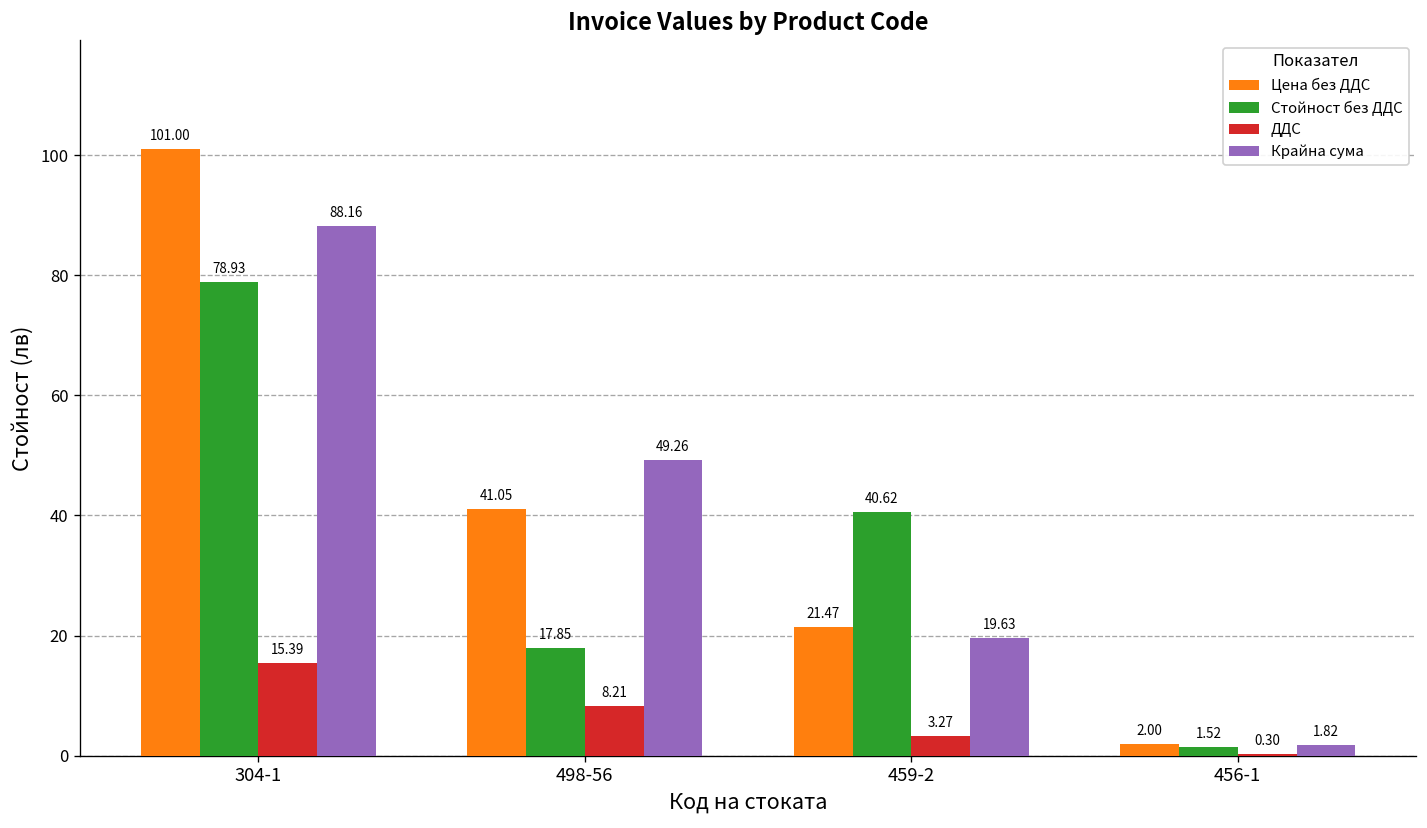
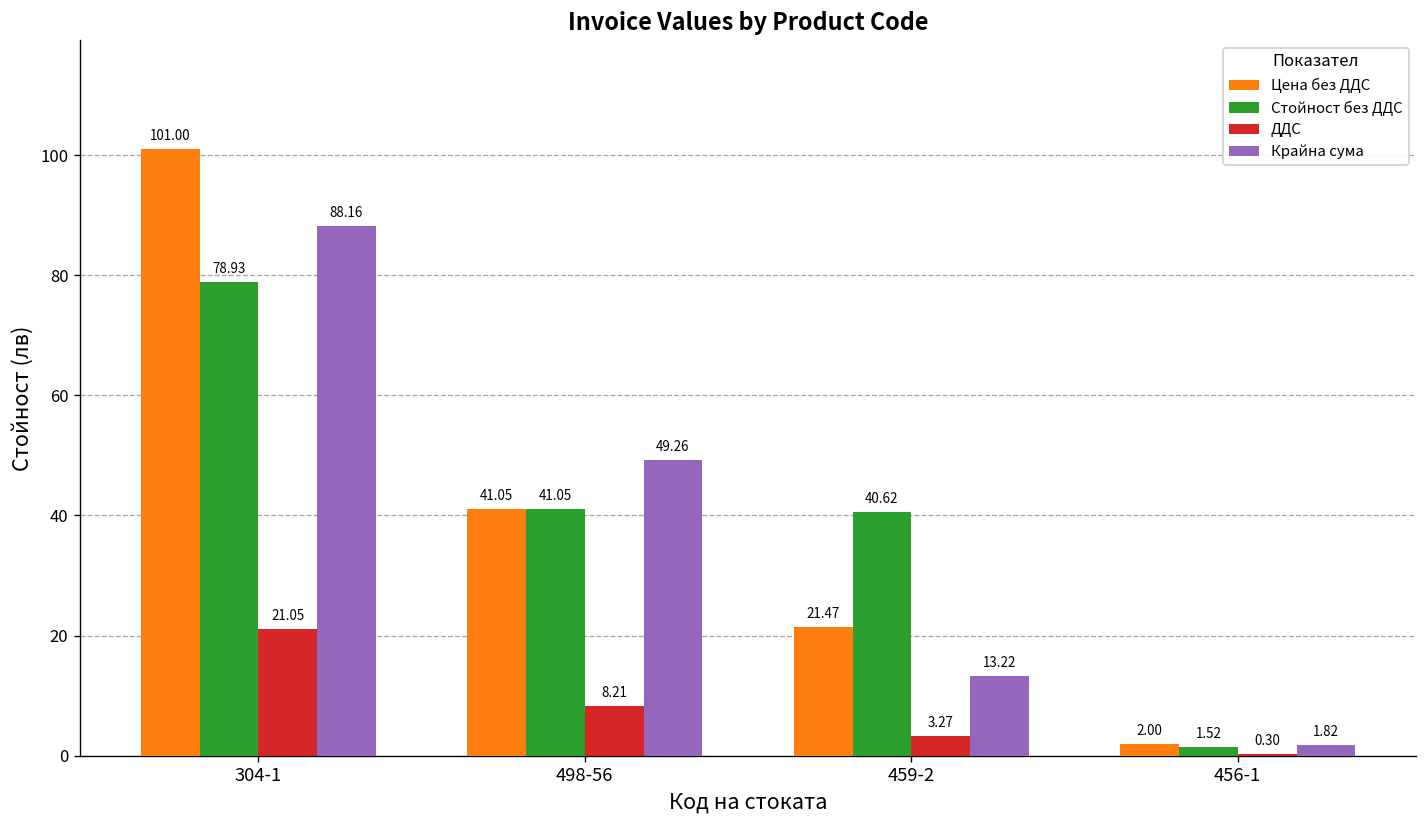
ДДС, 304-1: 15.39 -> 21.05
Стойност без ДДС, 498-56: 17.85 -> 41.05
Крайна сума, 459-2: 19.63 -> 13.22
